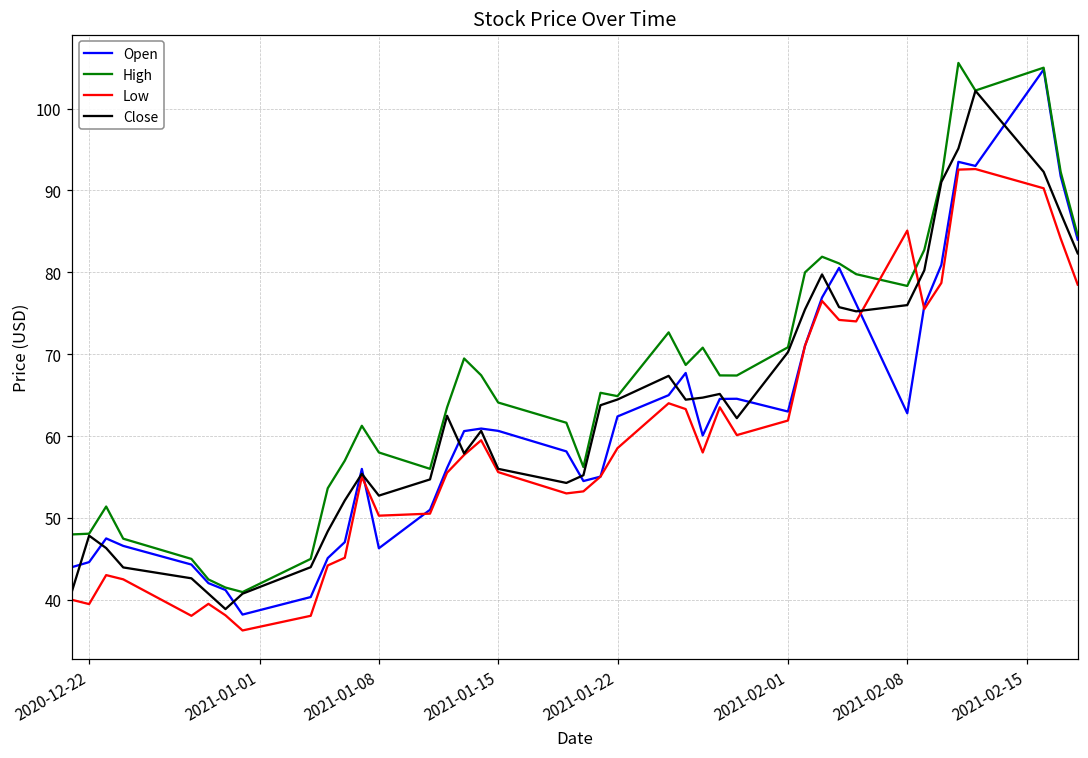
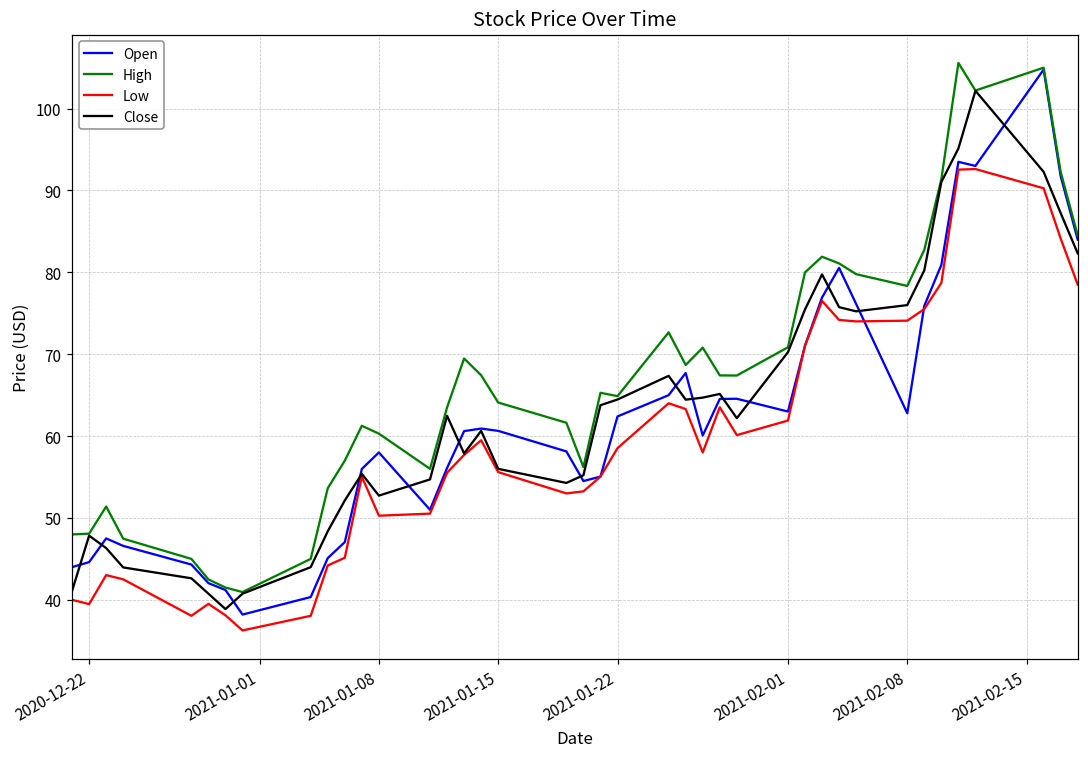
Open, 2021-01-08: 46 -> 58
High, 2021-01-08: 58 -> 60
Low, 2021-02-08: 85 -> 74
